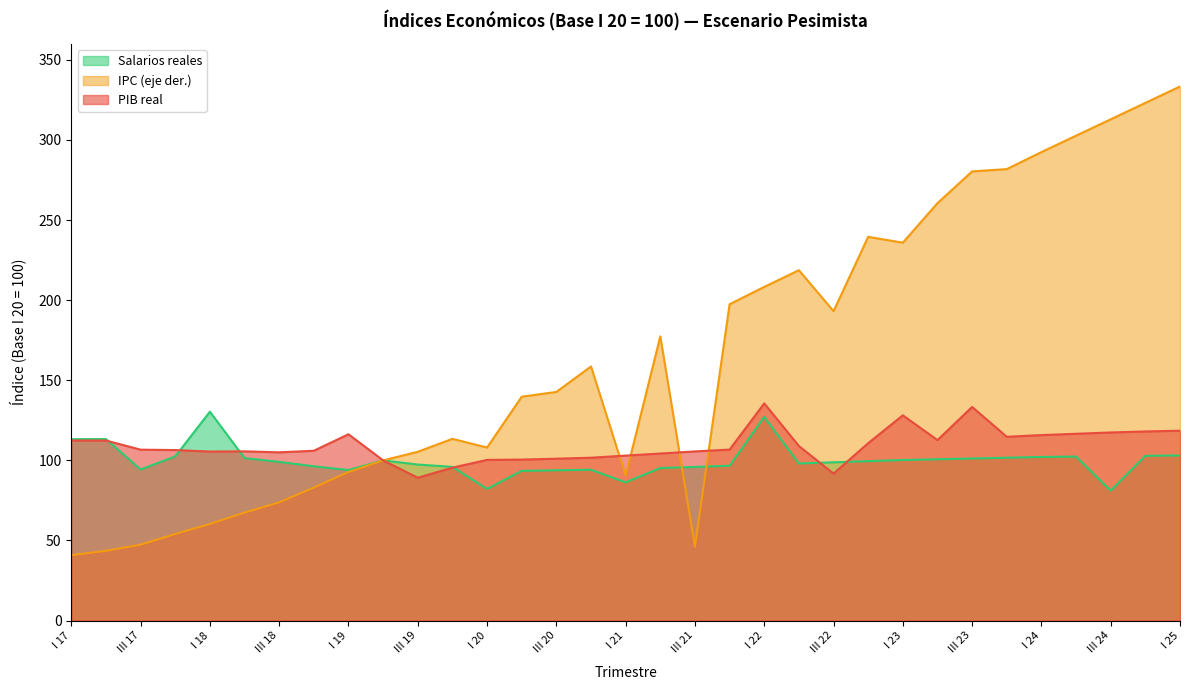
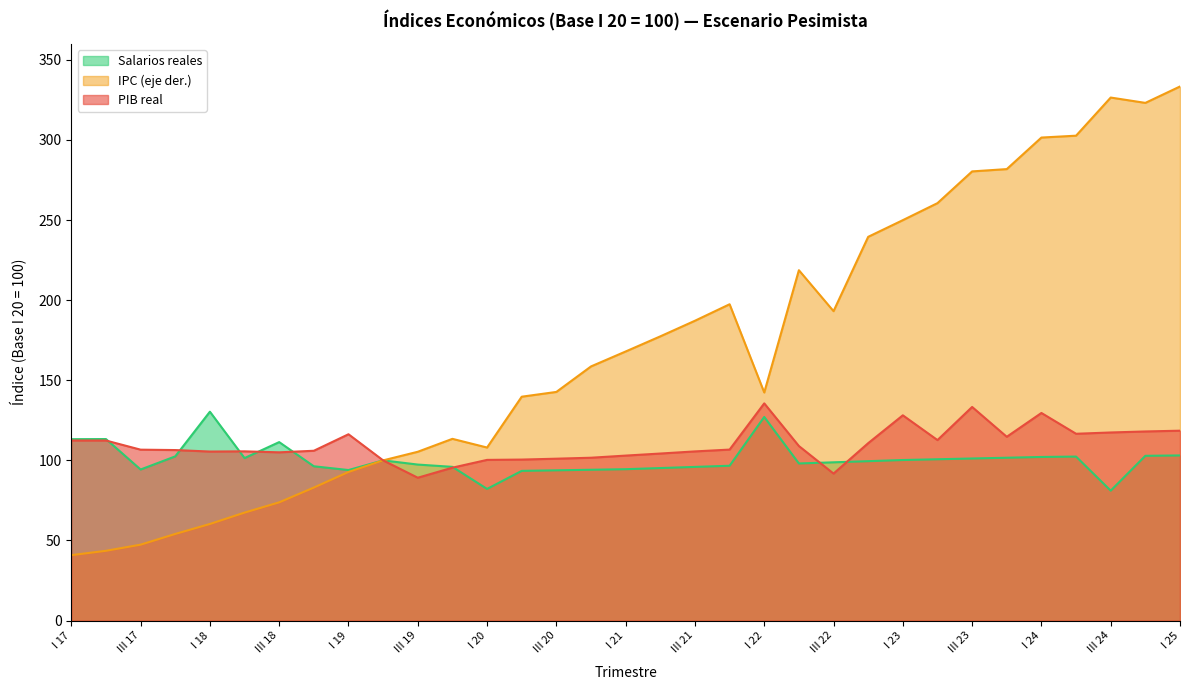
Salarios reales, III 18: 99 -> 111
Salarios reales, I 21: 86 -> 94
IPC (eje der.), I 21: 91 -> 168
IPC (eje der.), III 21: 46 -> 187
IPC (eje der.), I 22: 208 -> 142
IPC (eje der.), I 23: 236 -> 250
IPC (eje der.), I 24: 292 -> 301
PIB real, I 24: 116 -> 130
IPC (eje der.), III 24: 313 -> 326
